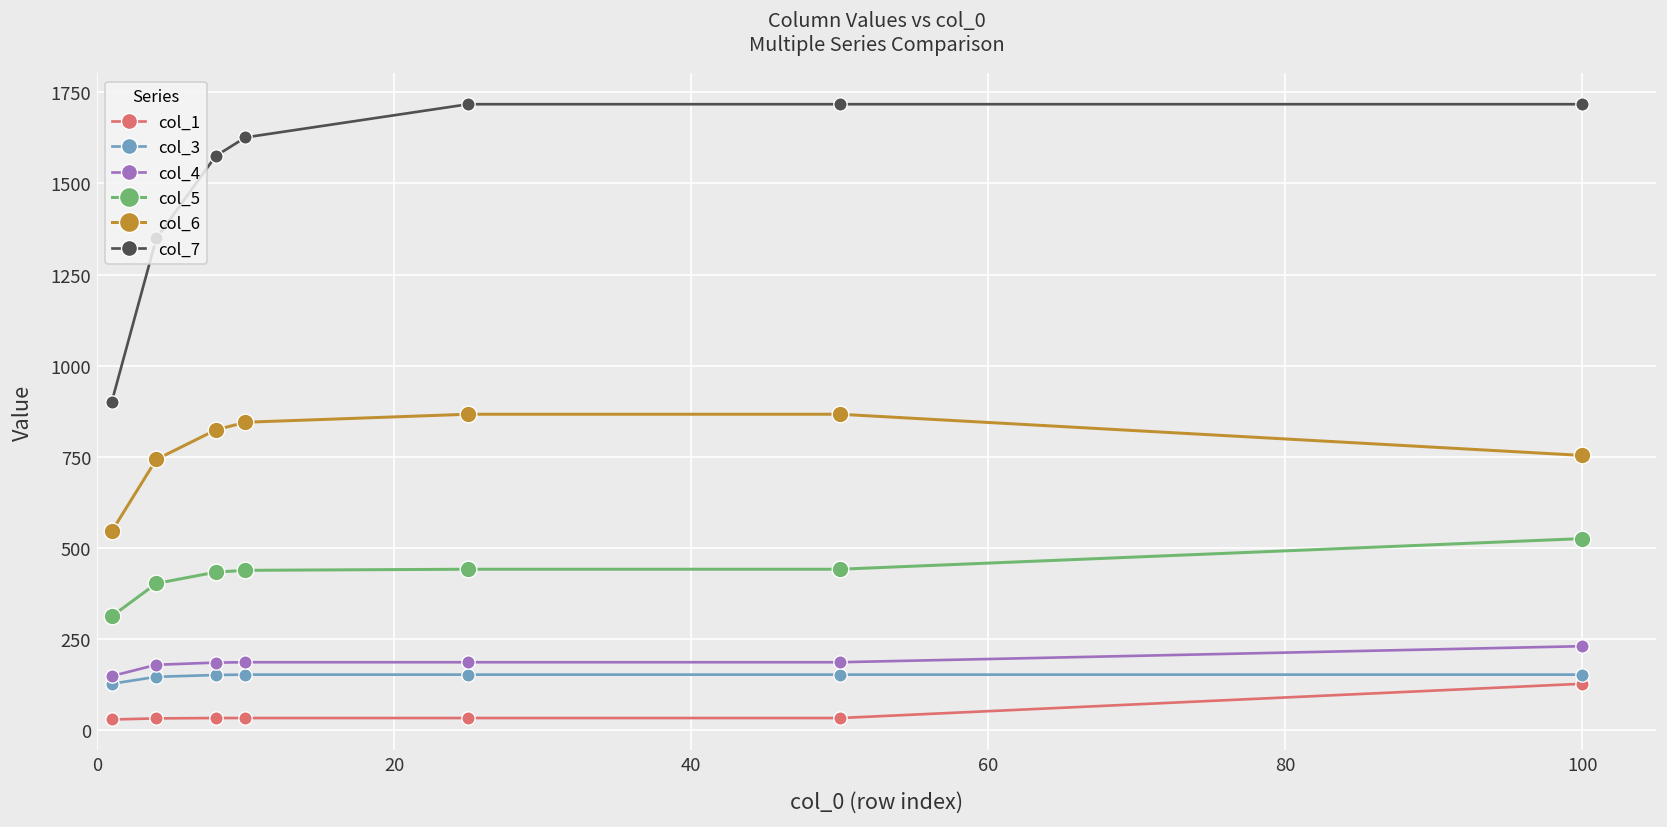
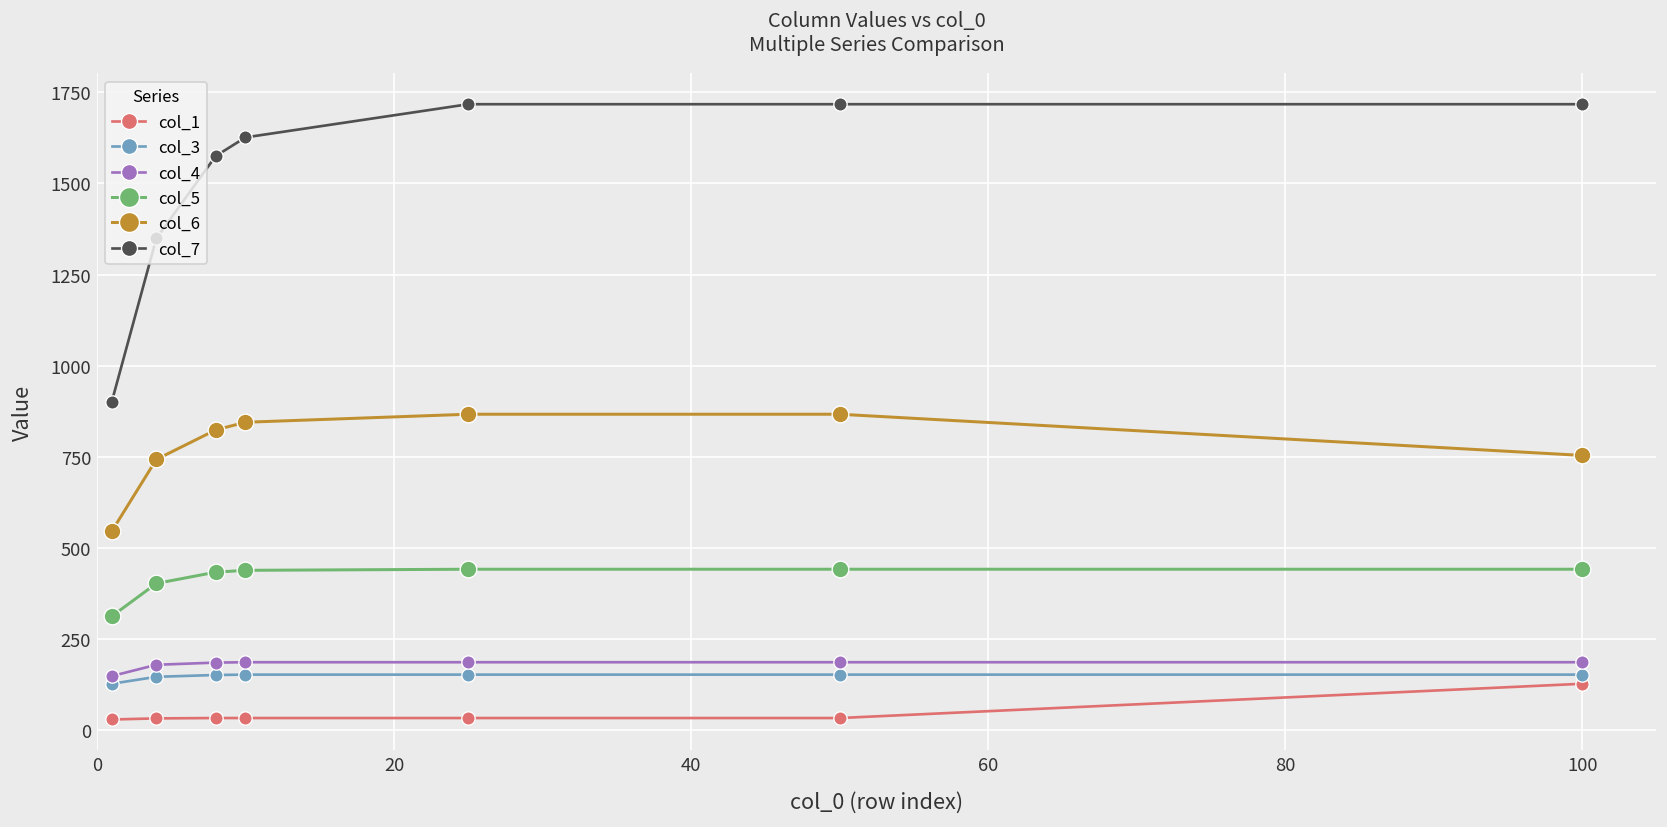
col_4, 100: 230 -> 190
col_5, 100: 530 -> 440
